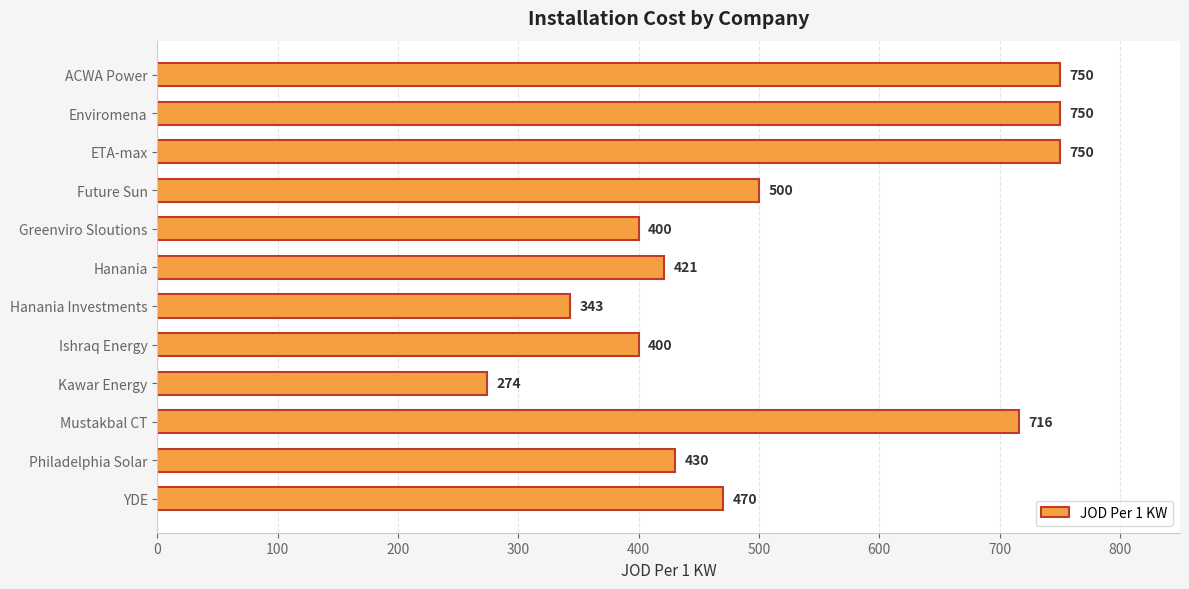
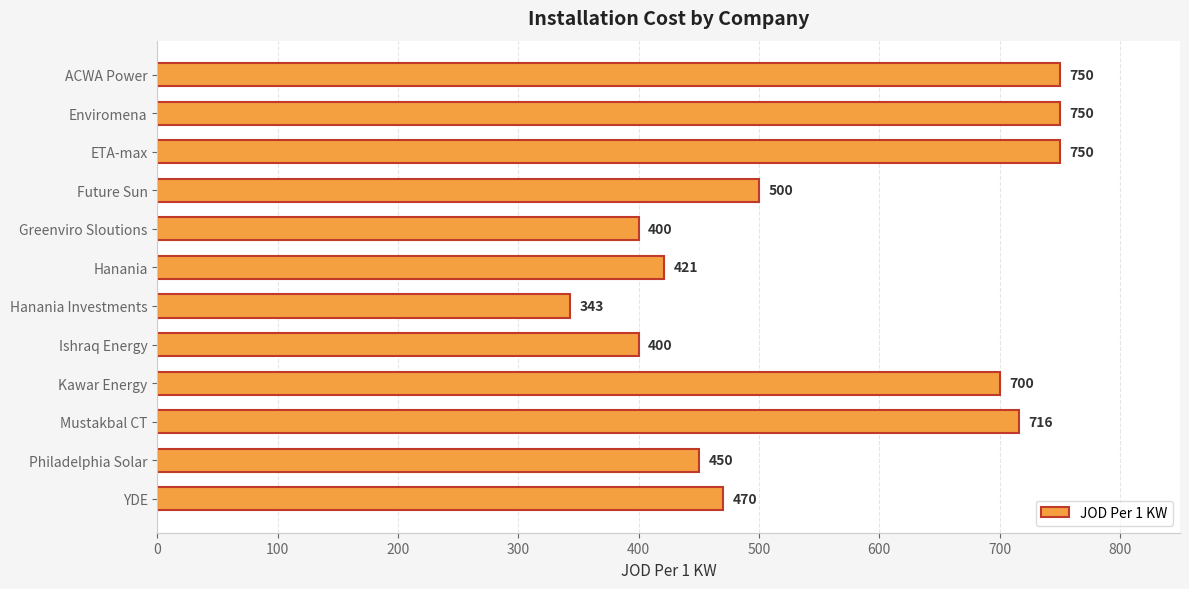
Kawar Energy: 274 -> 700
Philadelphia Solar: 430 -> 450
